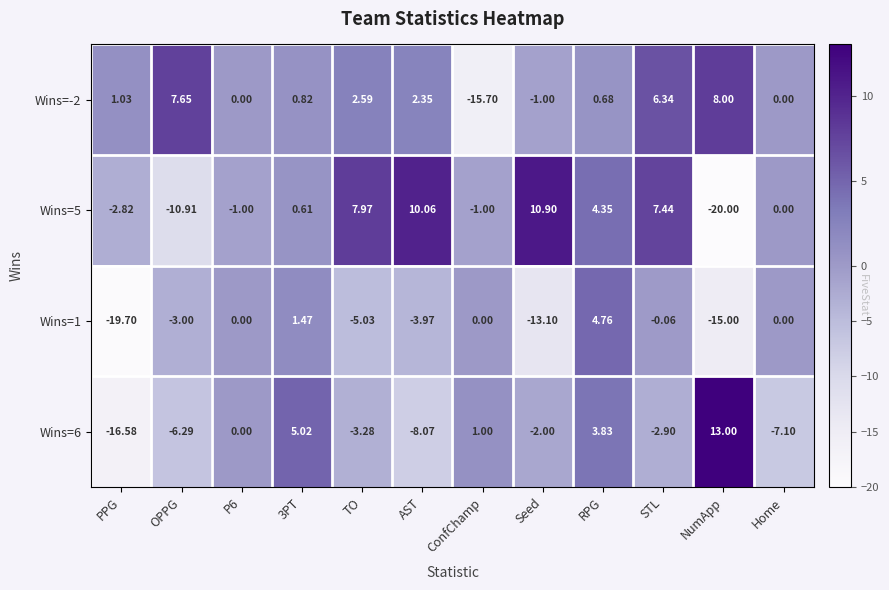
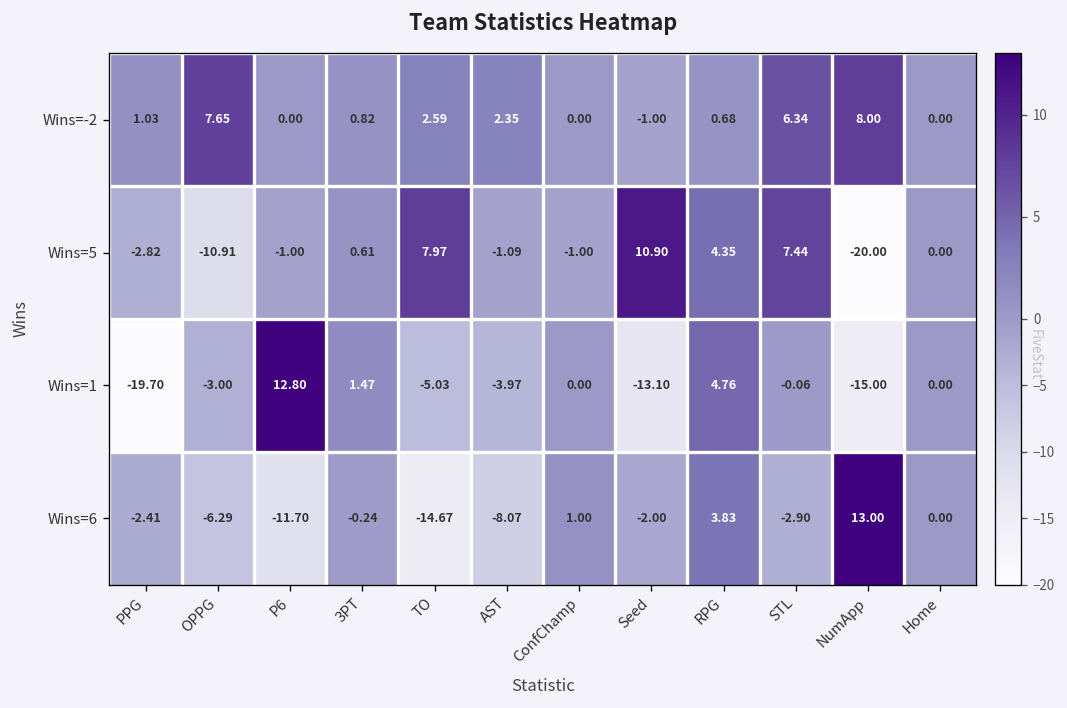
Wins=-2, ConfChamp: -15.70 -> 0.00
Wins=5, AST: 10.06 -> -1.09
Wins=1, P6: 0.00 -> 12.80
Wins=6, PPG: -16.58 -> -2.41
Wins=6, P6: 0.00 -> -11.70
Wins=6, 3PT: 5.02 -> -0.24
Wins=6, TO: -3.28 -> -14.67
Wins=6, Home: -7.10 -> 0.00
